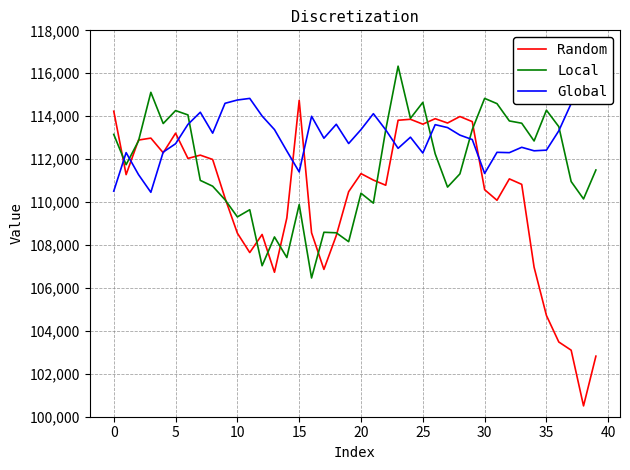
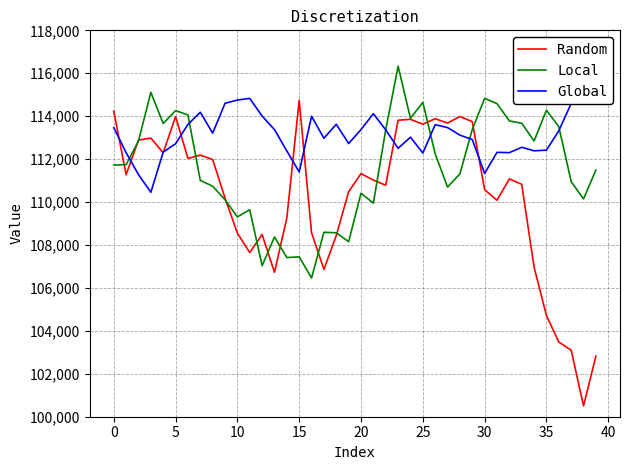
Local, 0: 113,200 -> 111,700
Global, 0: 110,500 -> 113,500
Random, 5: 113,200 -> 114,000
Local, 15: 109,900 -> 107,400
